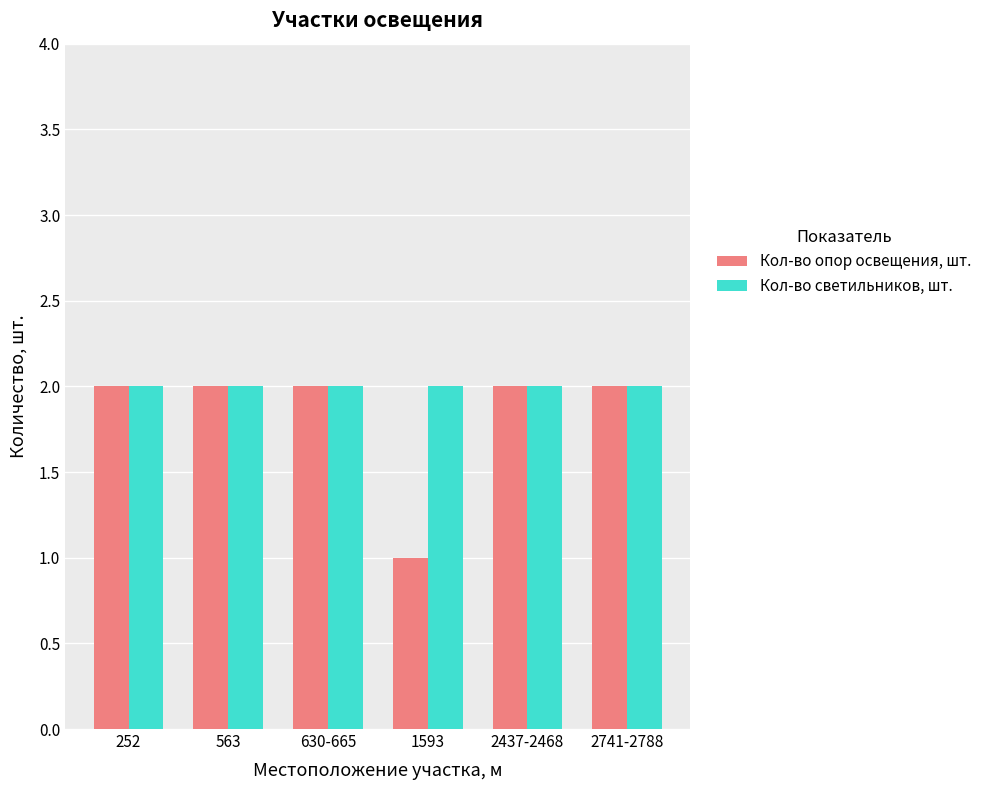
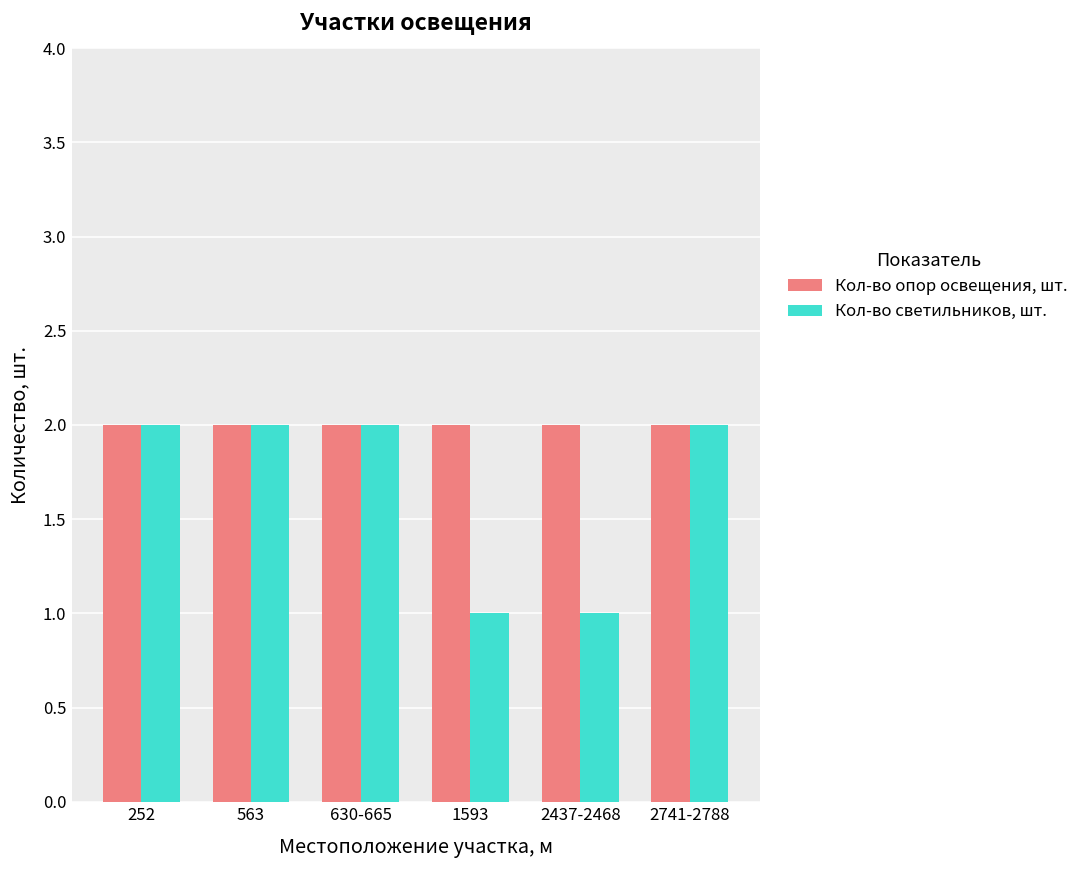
Кол-во опор освещения, шт., 1593: 1 -> 2
Кол-во светильников, шт., 1593: 2 -> 1
Кол-во светильников, шт., 2437-2468: 2 -> 1
